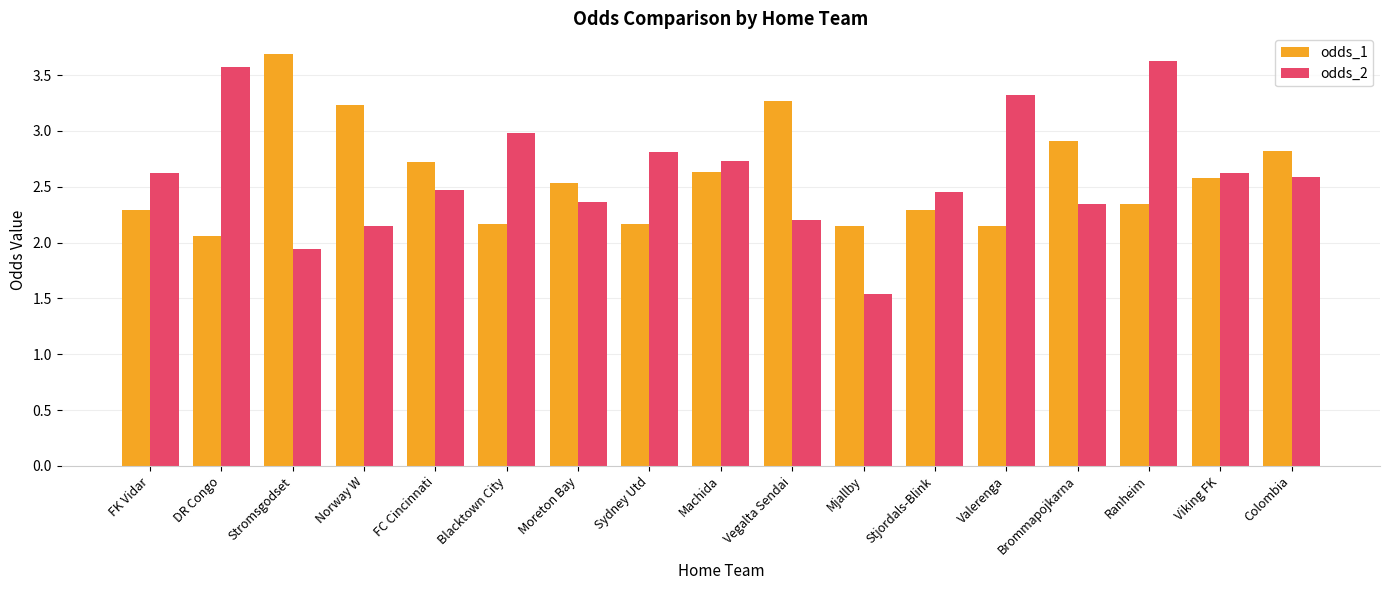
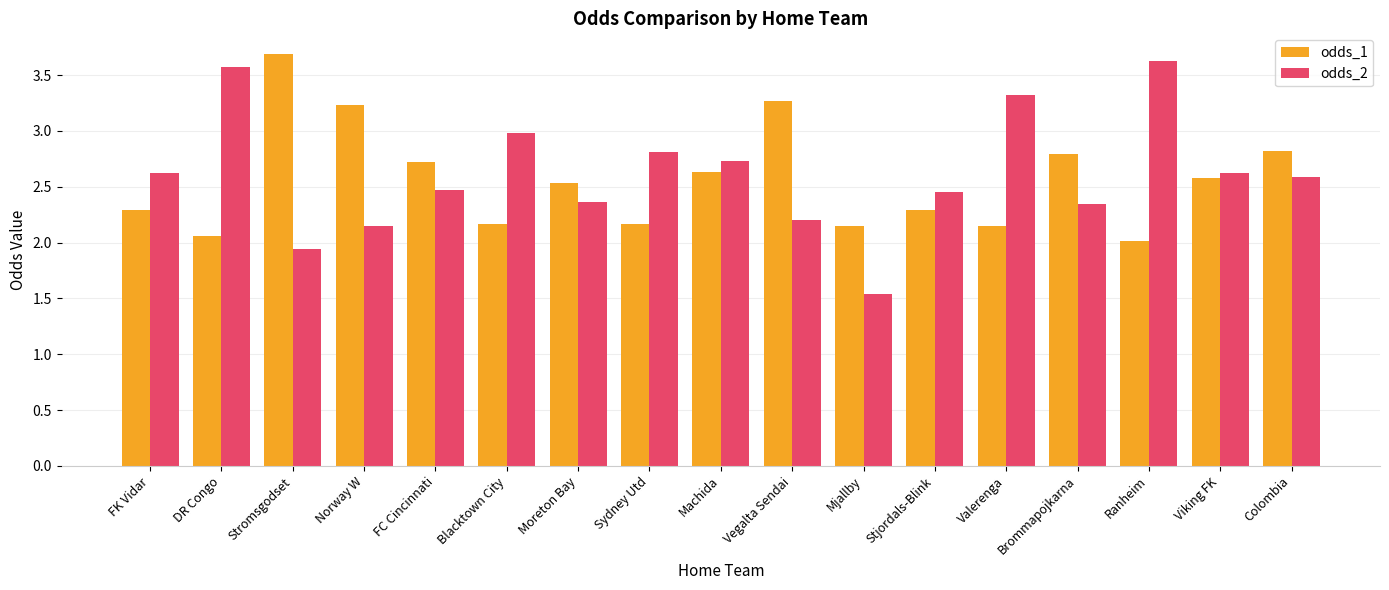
odds_1, Brommapojkarna: 2.91 -> 2.79
odds_1, Ranheim: 2.35 -> 2.01
